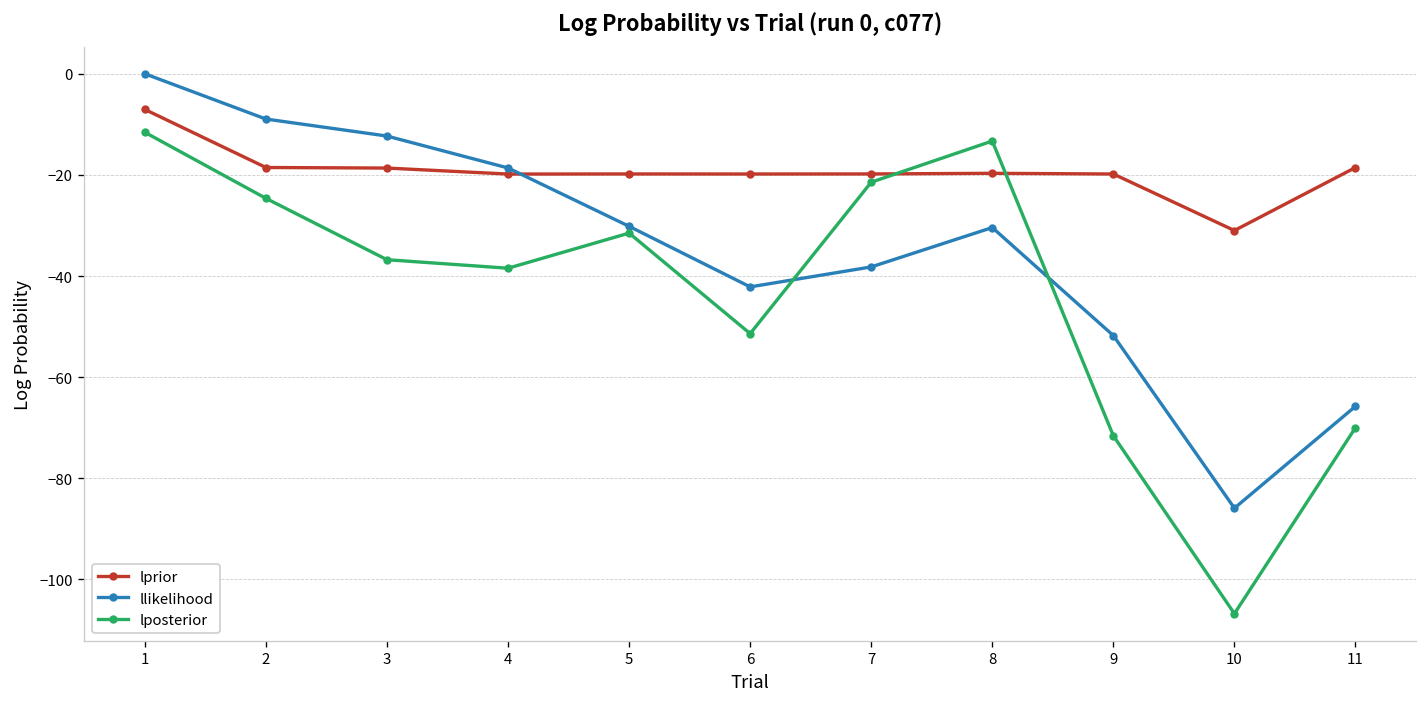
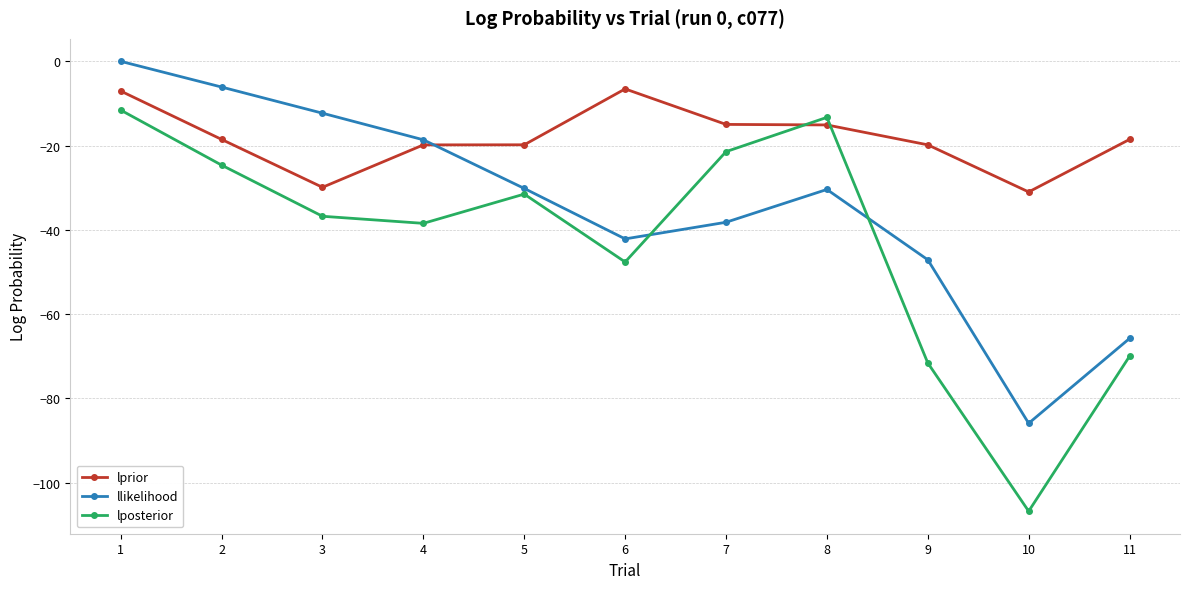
llikelihood, 2: -9 -> -6
lprior, 3: -19 -> -30
lprior, 6: -20 -> -7
lposterior, 6: -51 -> -48
lprior, 7: -20 -> -15
lprior, 8: -20 -> -15
llikelihood, 9: -52 -> -47
